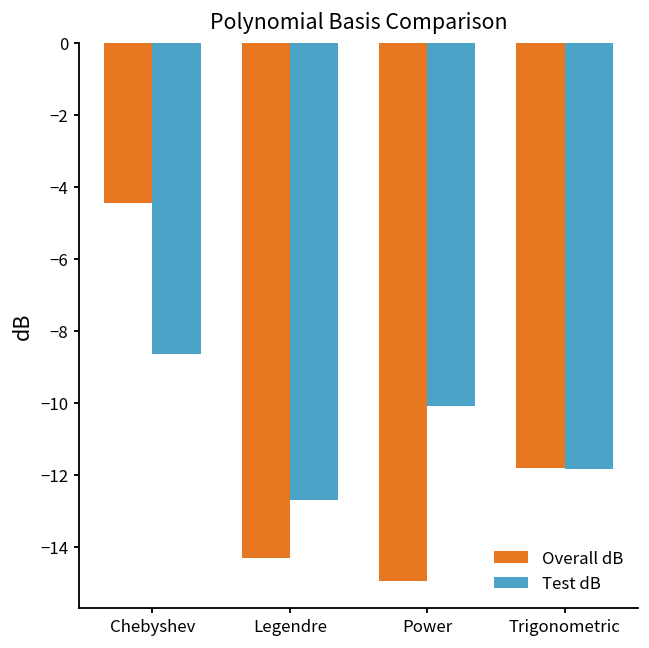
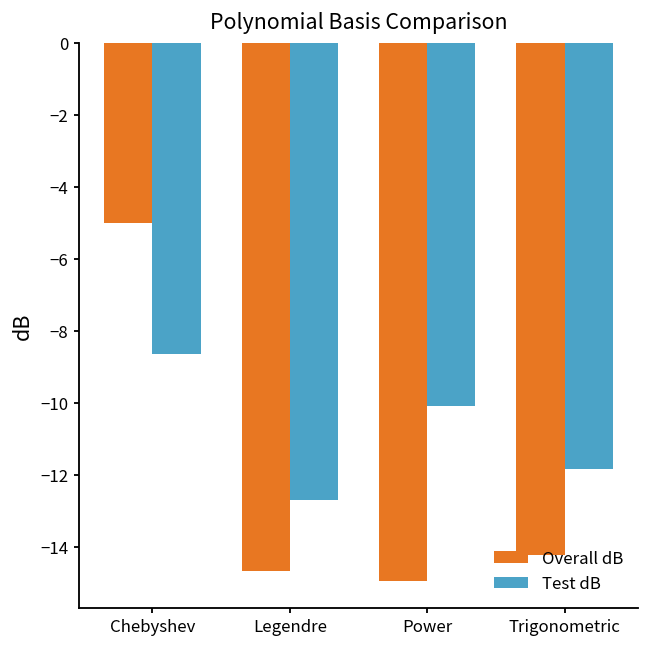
Overall dB, Chebyshev: -4.4 -> -5.0
Overall dB, Legendre: -14.3 -> -14.7
Overall dB, Trigonometric: -11.8 -> -14.2
